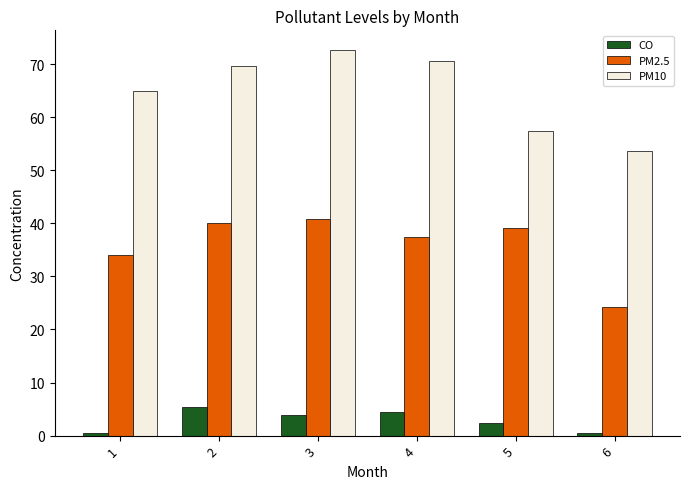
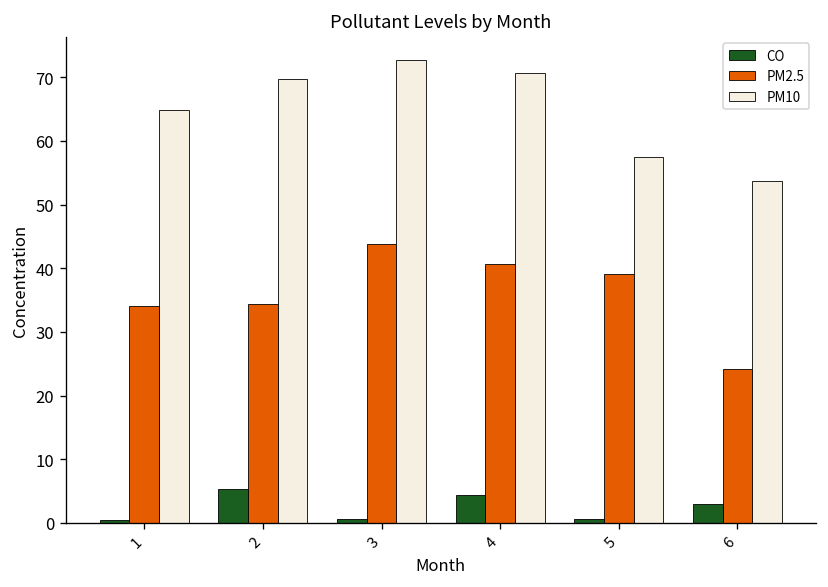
PM2.5, 2: 40 -> 34
CO, 3: 4 -> 1
PM2.5, 3: 41 -> 44
PM2.5, 4: 37 -> 41
CO, 5: 2 -> 1
CO, 6: 0 -> 3
